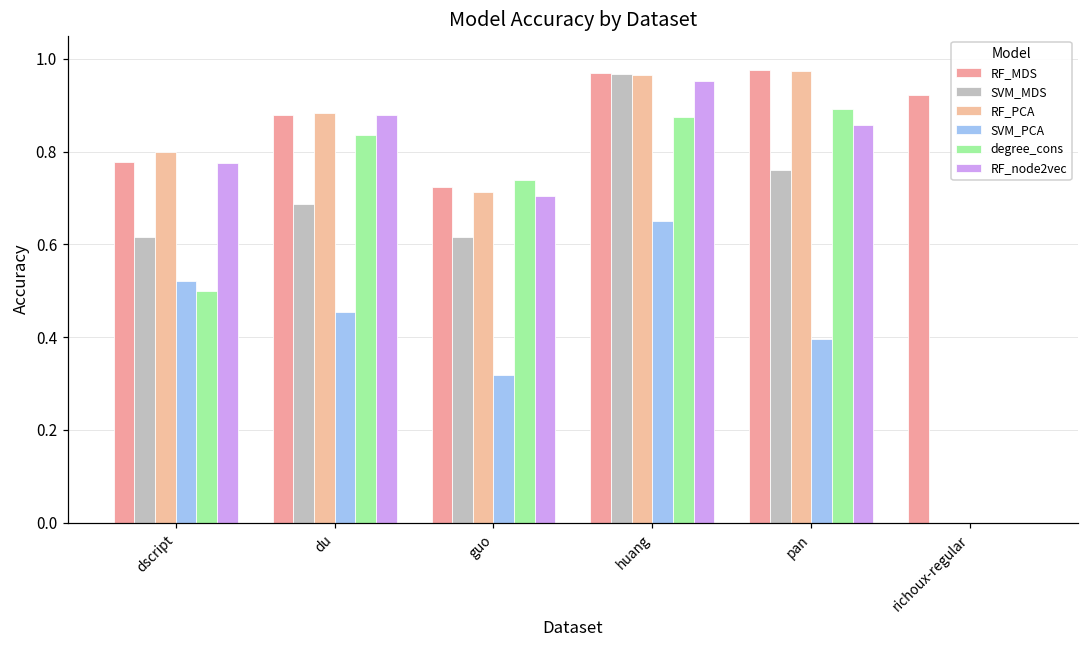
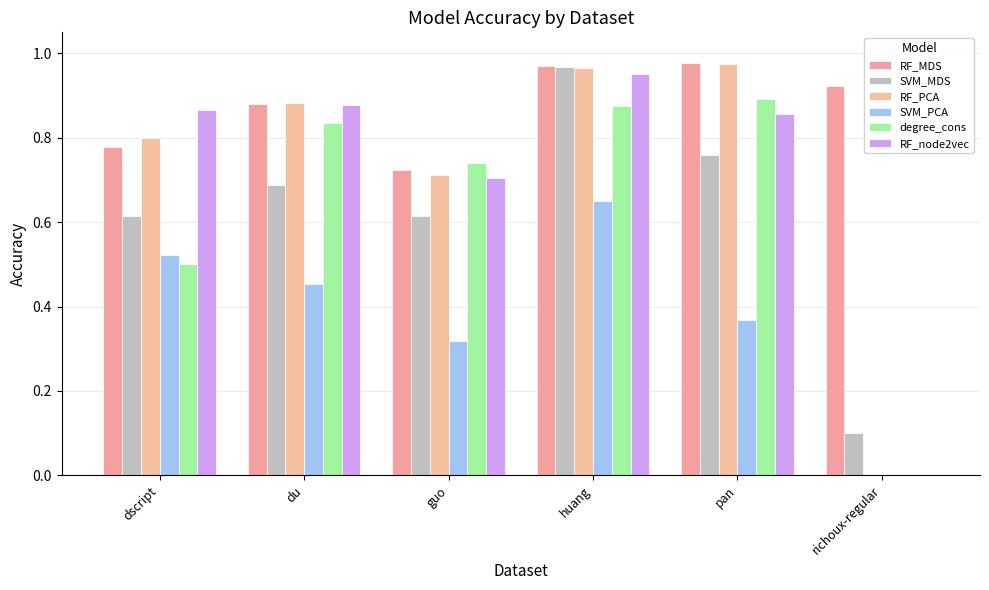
RF_node2vec, dscript: 0.78 -> 0.87
SVM_PCA, pan: 0.40 -> 0.37
SVM_MDS, richoux-regular: 0.0 -> 0.1
